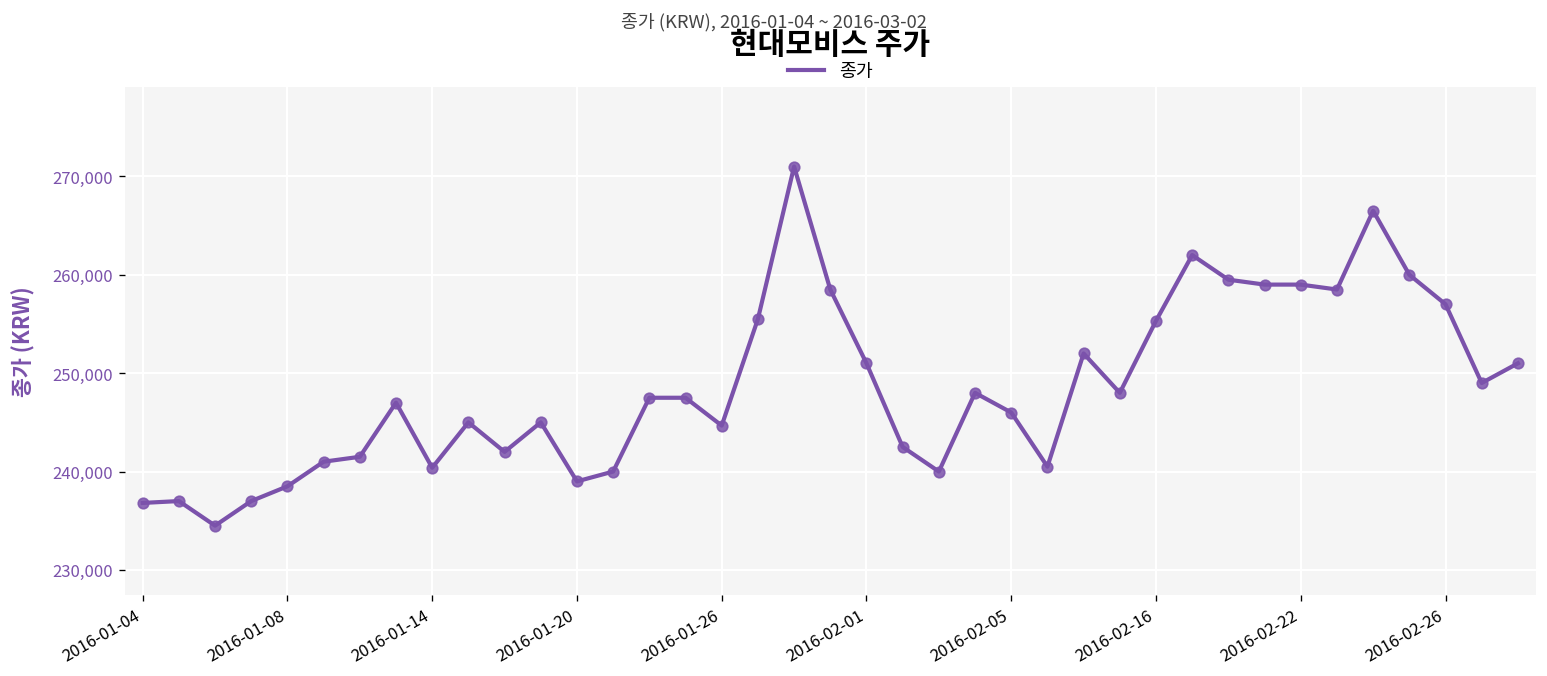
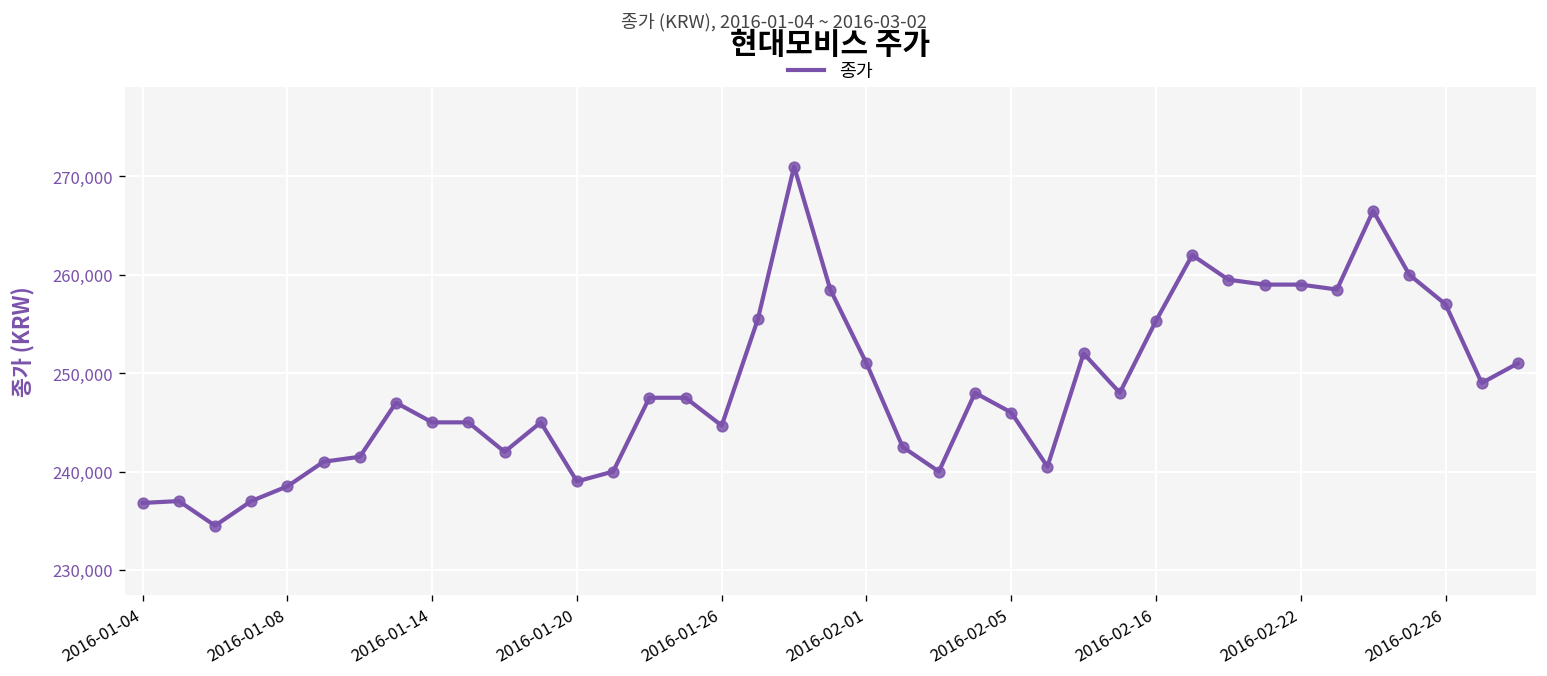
2016-01-14: 240,000 -> 245,000
